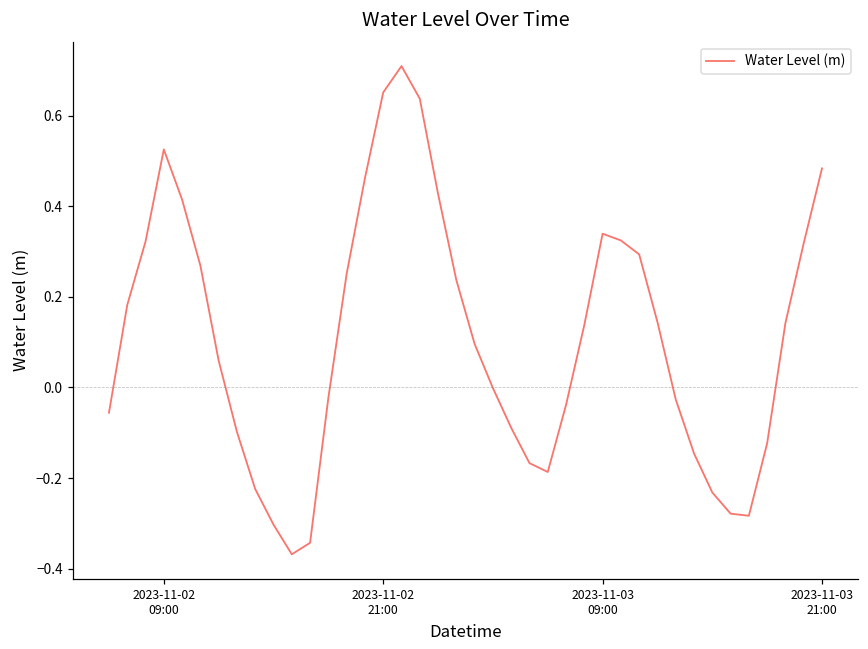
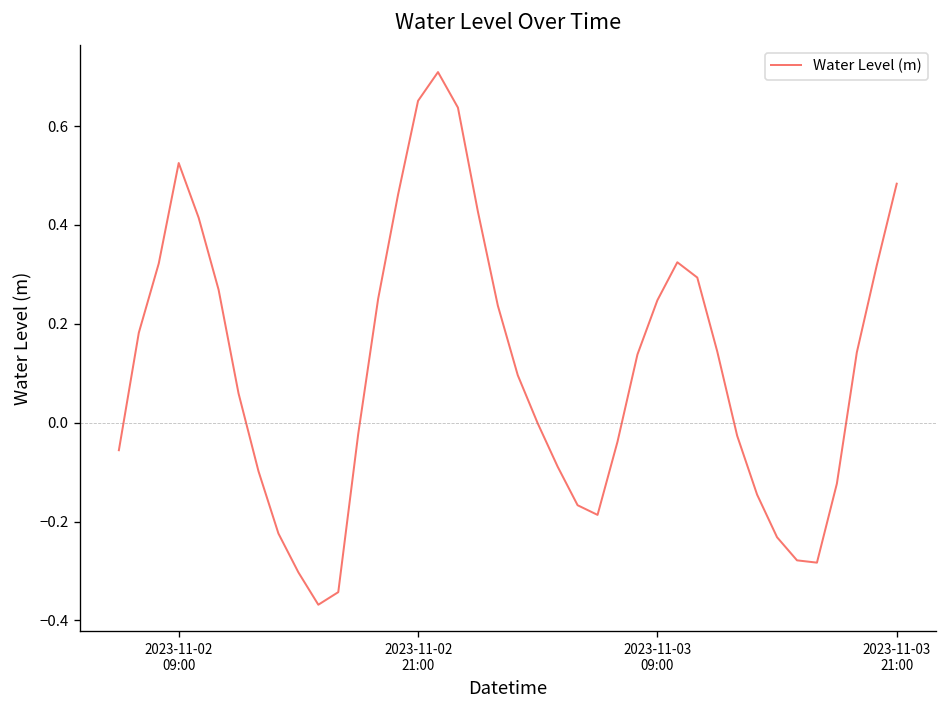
2023-11-03 09:00: 0.34 -> 0.25
